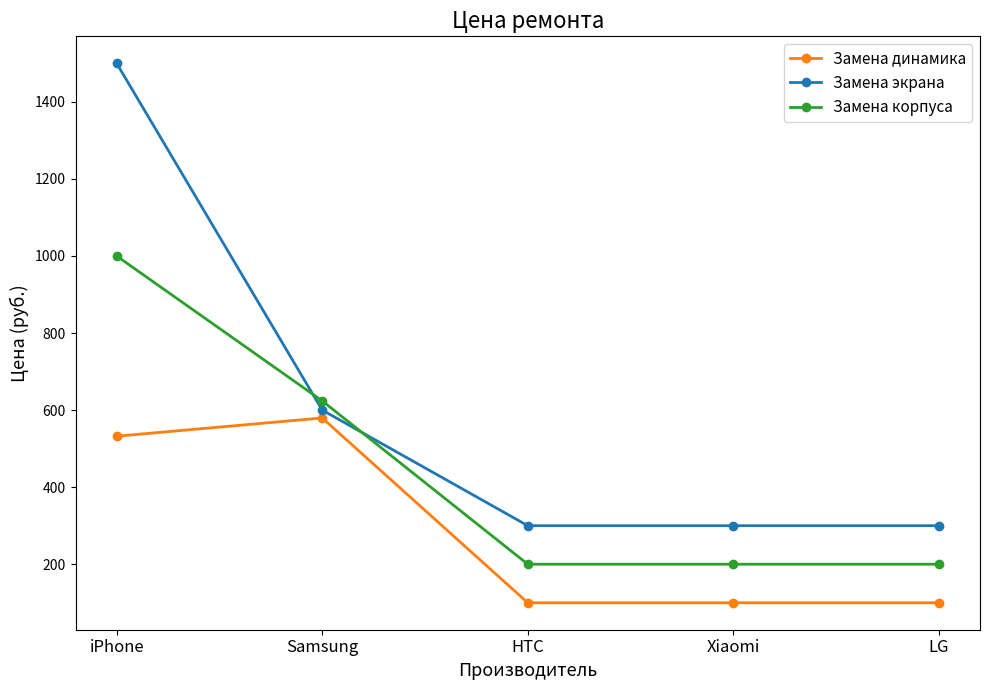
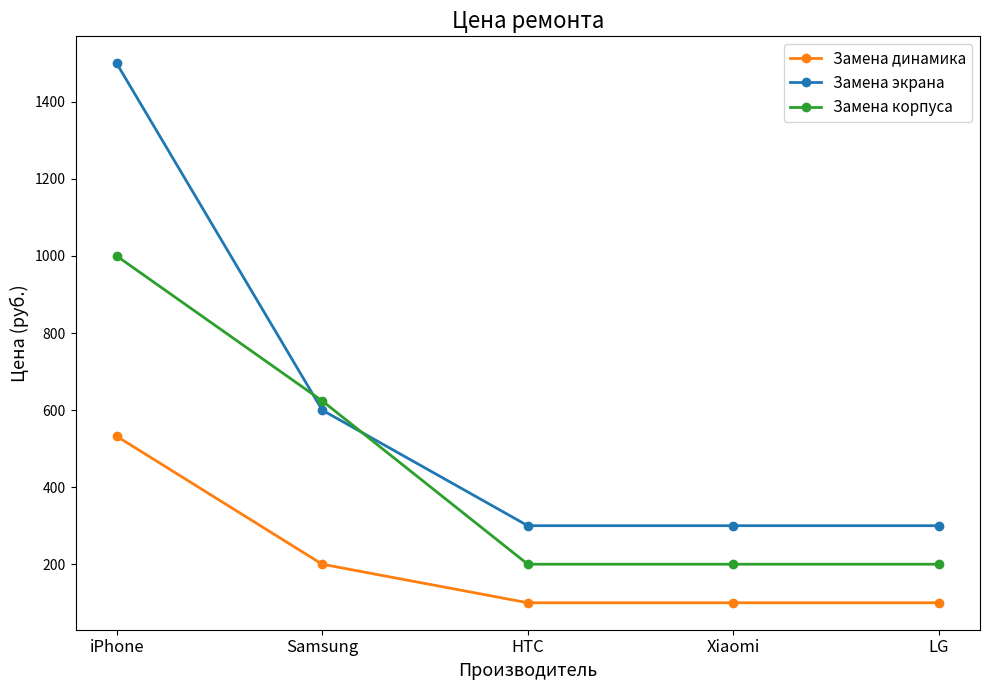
Замена динамика, Samsung: 580 -> 200
